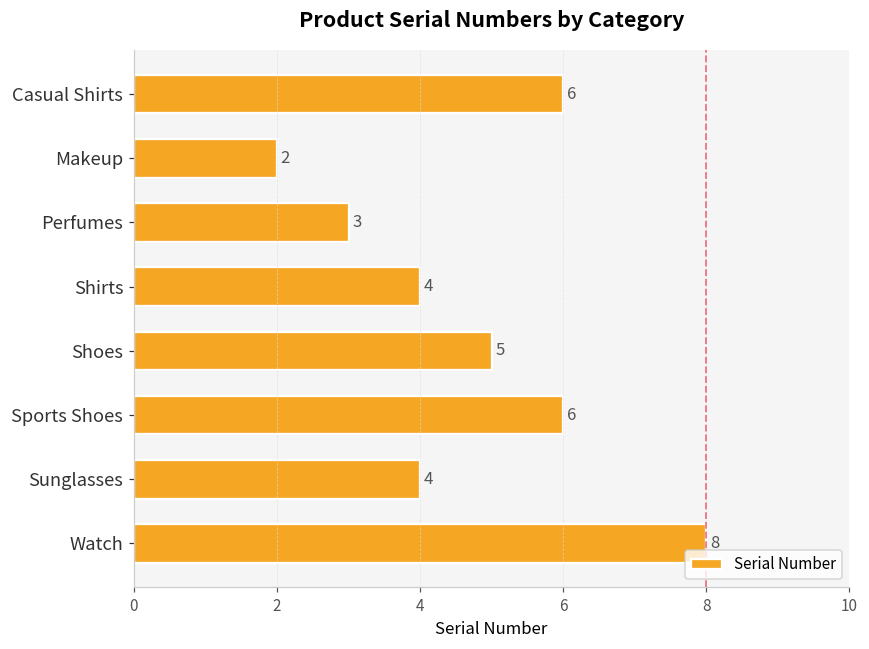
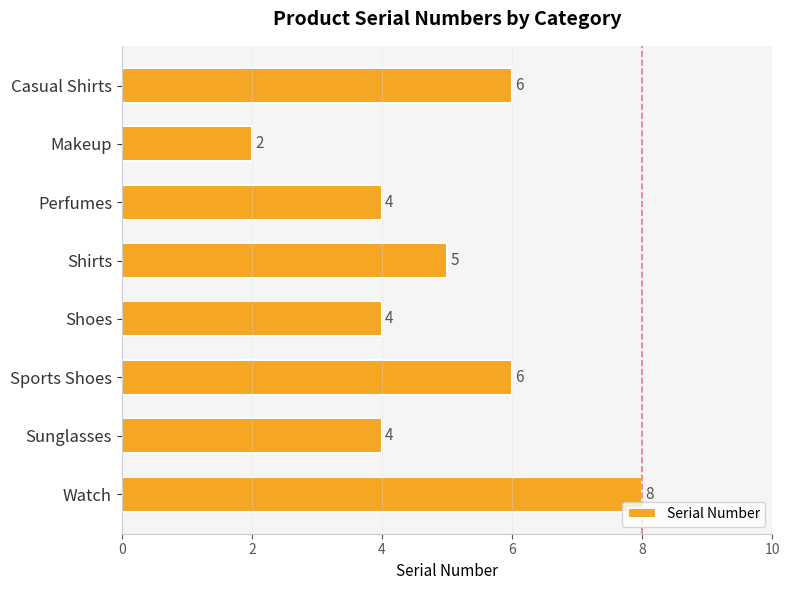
Perfumes: 3 -> 4
Shirts: 4 -> 5
Shoes: 5 -> 4
